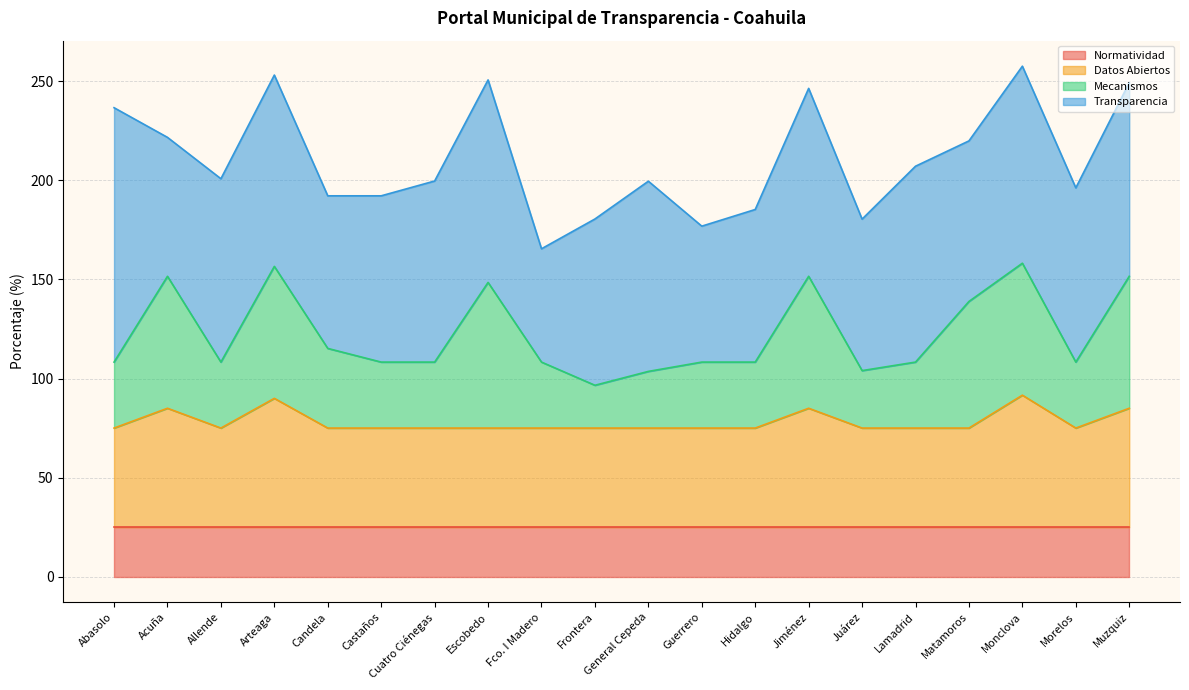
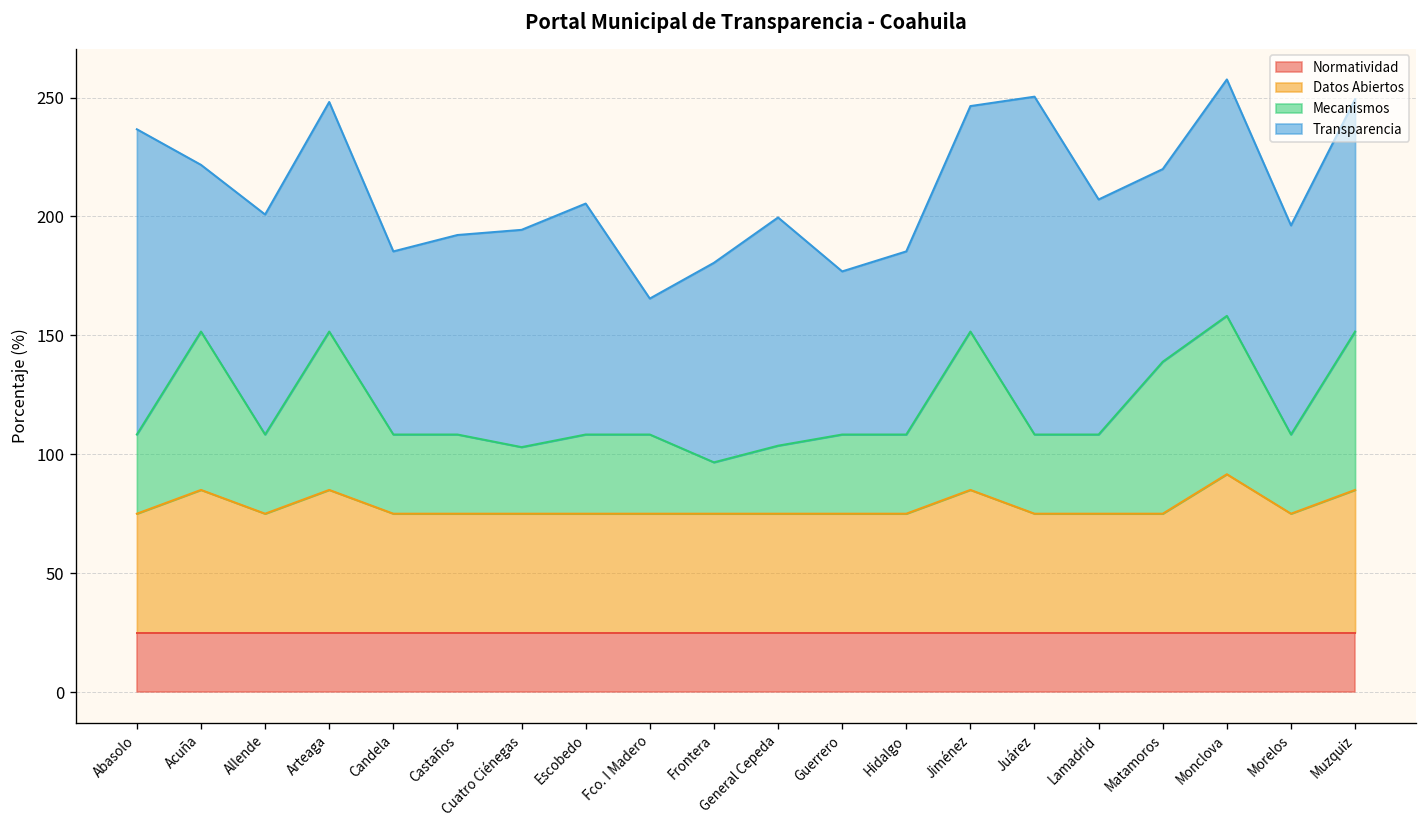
Datos Abiertos, Arteaga: 90 -> 85
Mecanismos, Candela: 40 -> 33
Mecanismos, Cuatro Ciénegas: 33 -> 28
Mecanismos, Escobedo: 74 -> 33
Transparencia, Escobedo: 102 -> 97
Mecanismos, Juárez: 29 -> 33
Transparencia, Juárez: 76 -> 142
